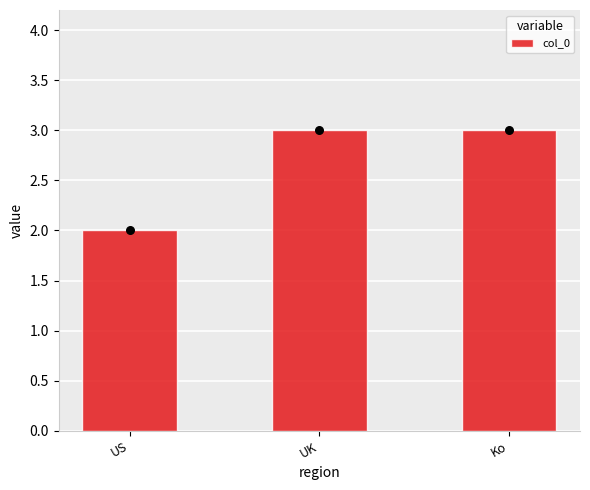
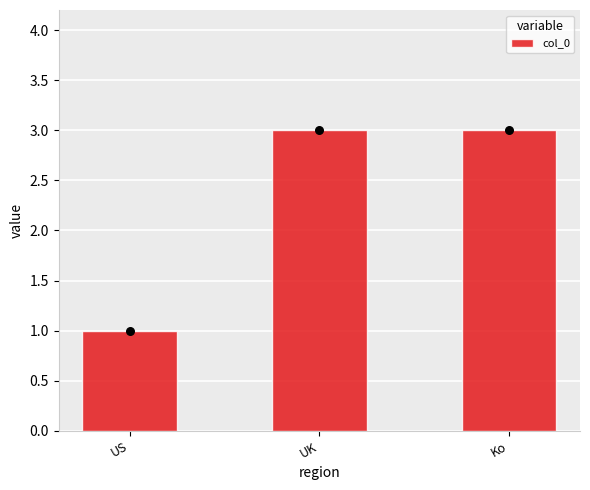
US: 2 -> 1
